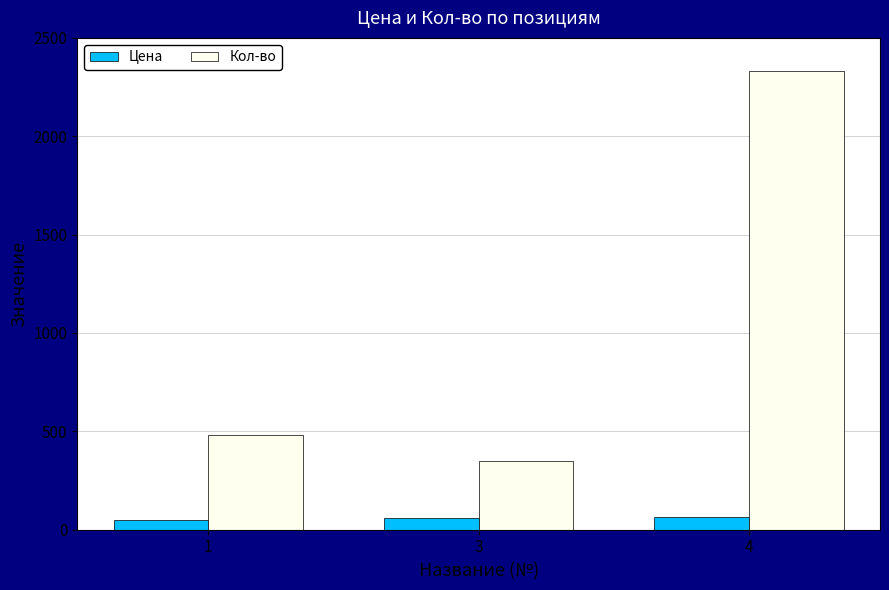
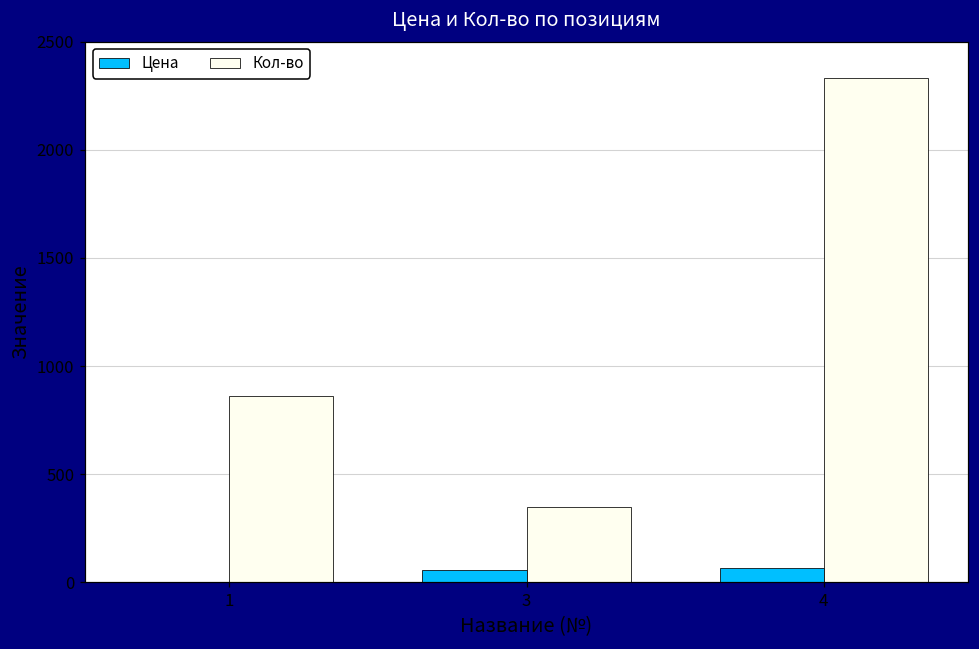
Цена, 1: 50 -> 0
Кол-во, 1: 480 -> 860
